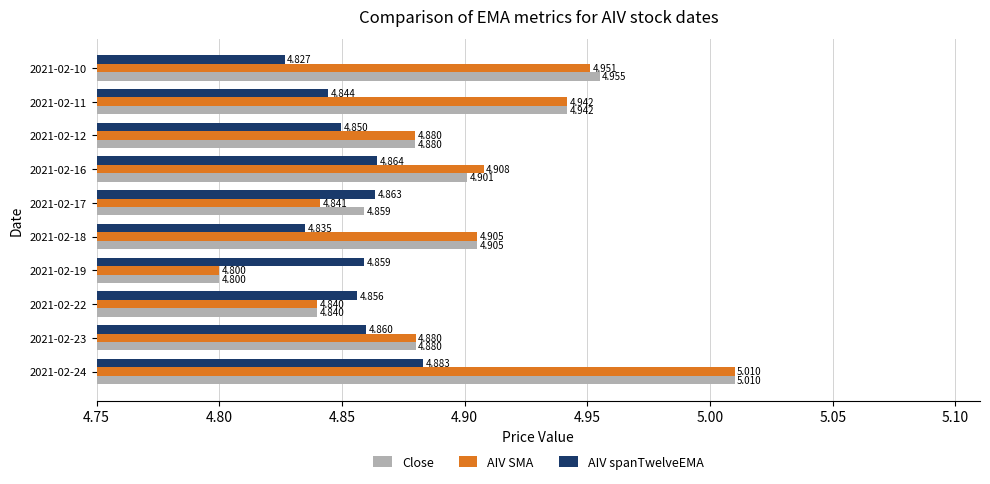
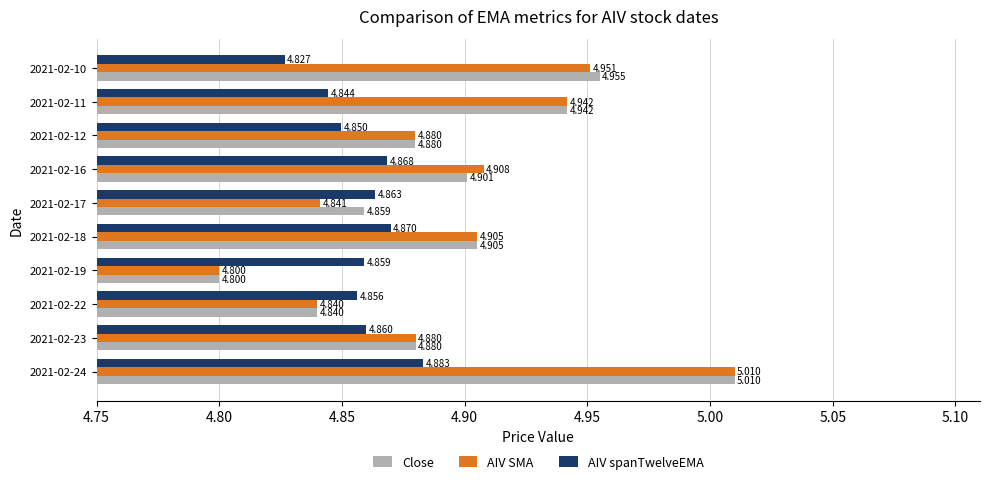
AIV spanTwelveEMA, 2021-02-16: 4.864 -> 4.868
AIV spanTwelveEMA, 2021-02-18: 4.835 -> 4.870
